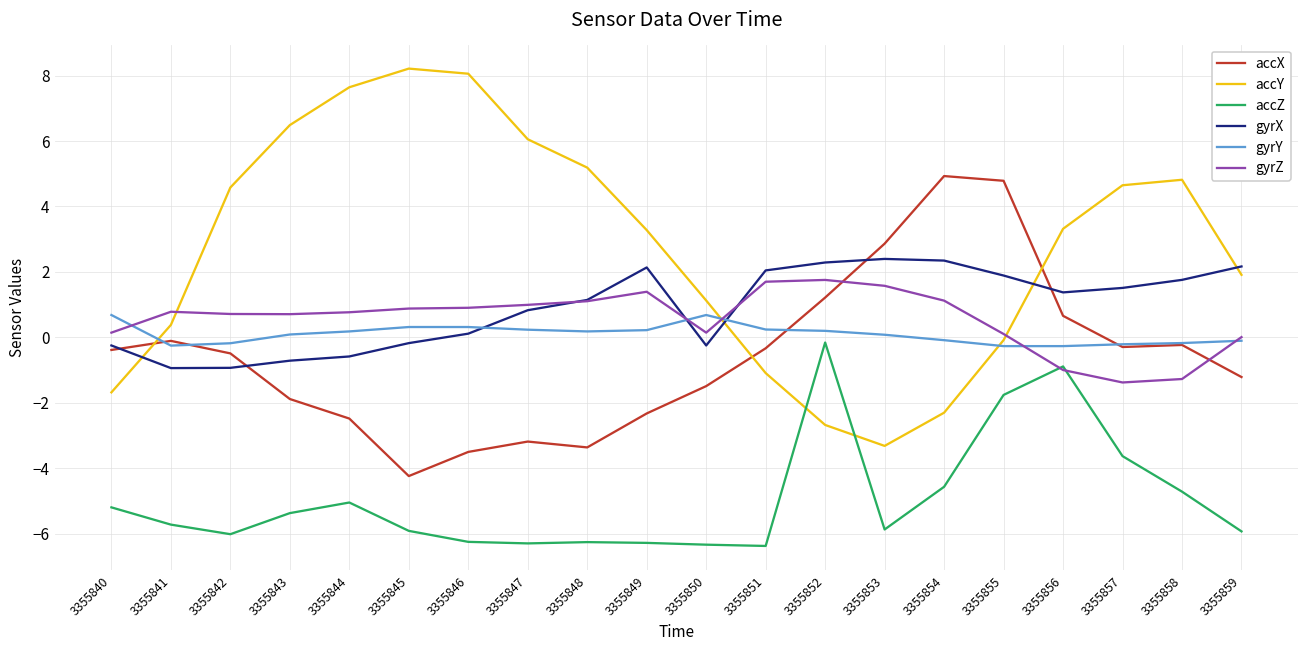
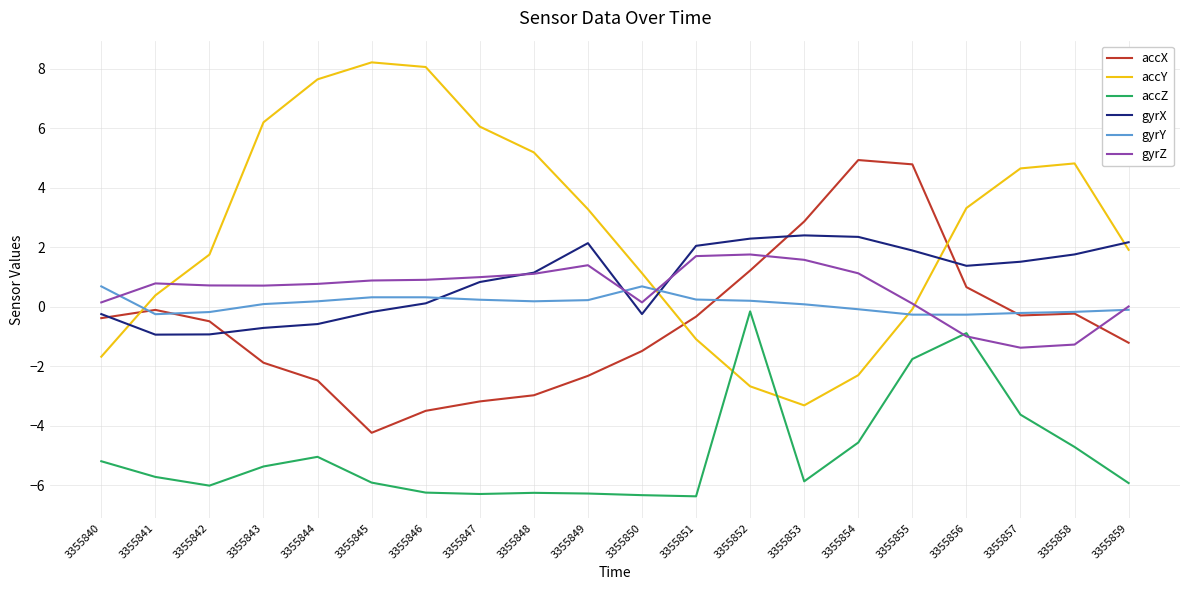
accY, 3355842: 4.6 -> 1.8
accY, 3355843: 6.5 -> 6.2
accX, 3355848: -3.4 -> -3.0
